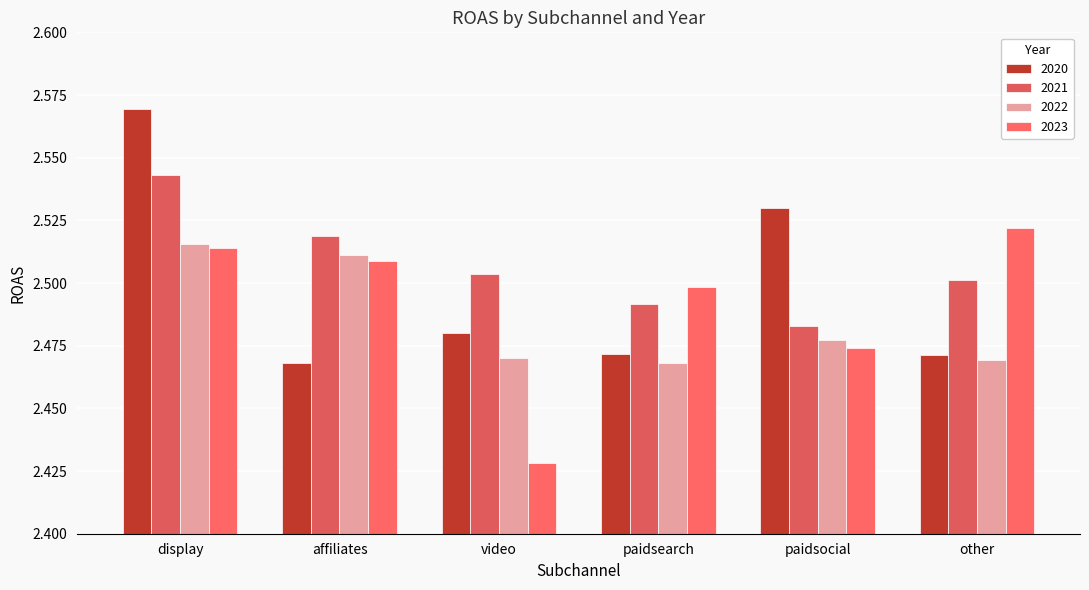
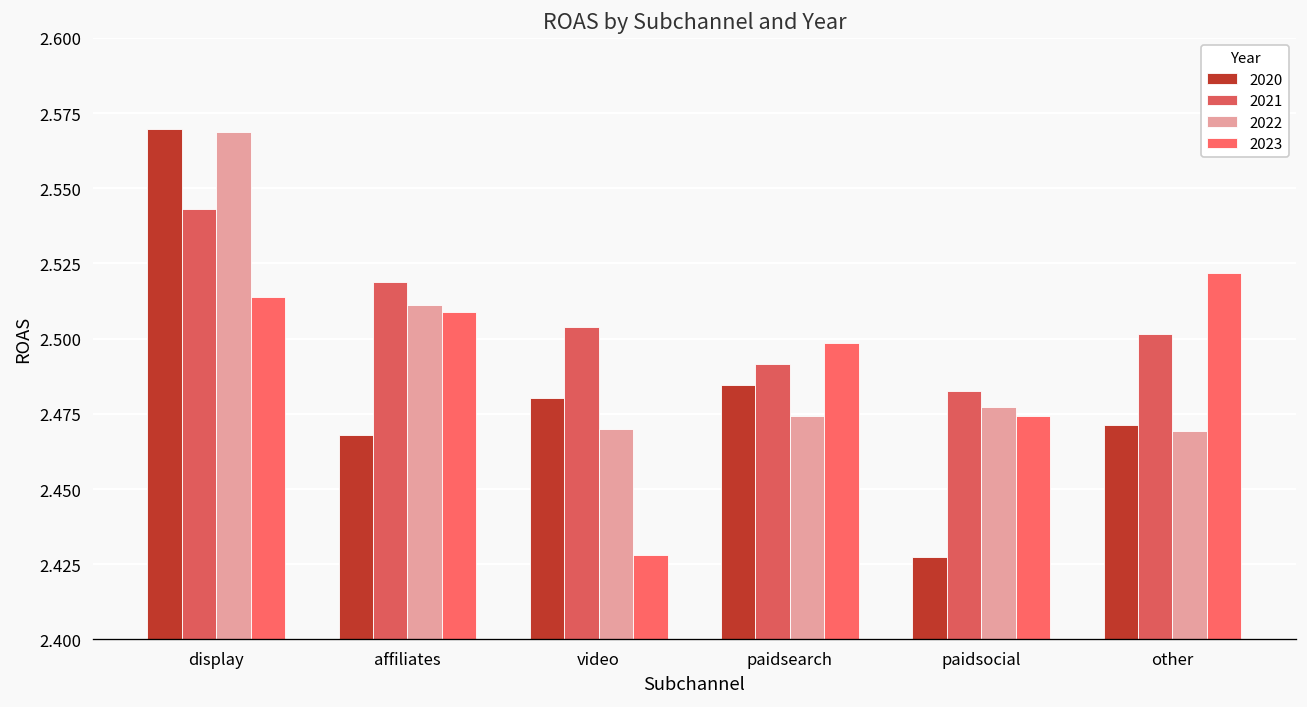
2022, display: 2.516 -> 2.569
2020, paidsearch: 2.472 -> 2.485
2022, paidsearch: 2.468 -> 2.474
2020, paidsocial: 2.530 -> 2.427
